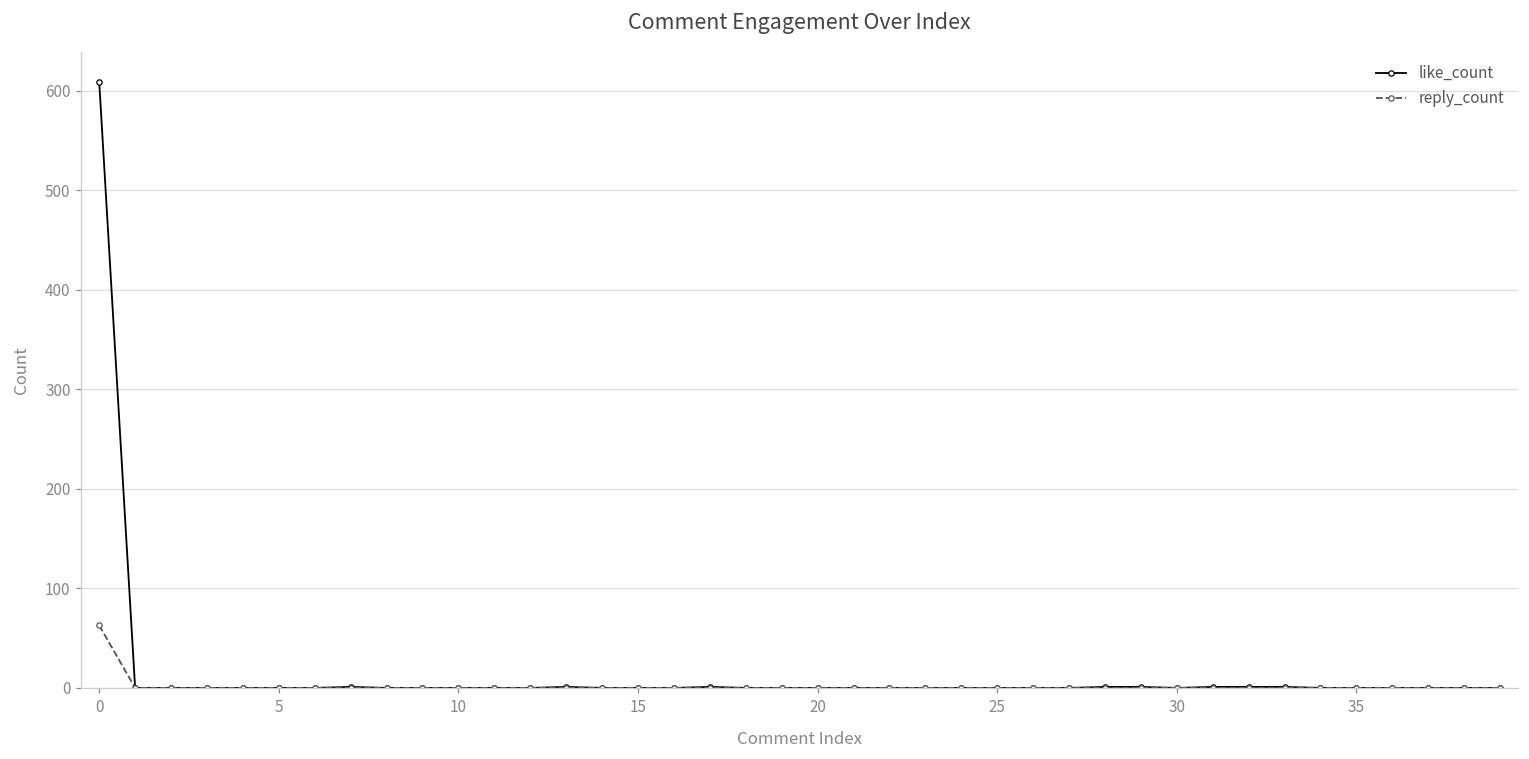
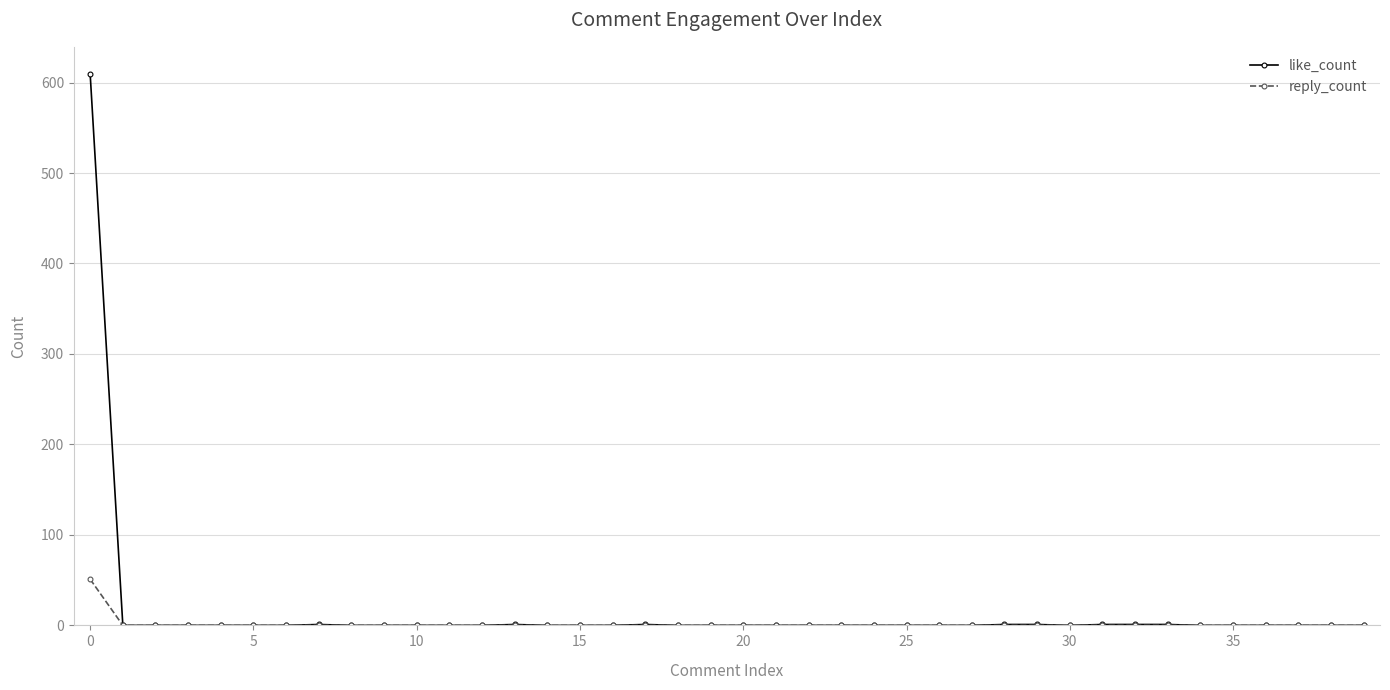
reply_count, 0: 60 -> 50
